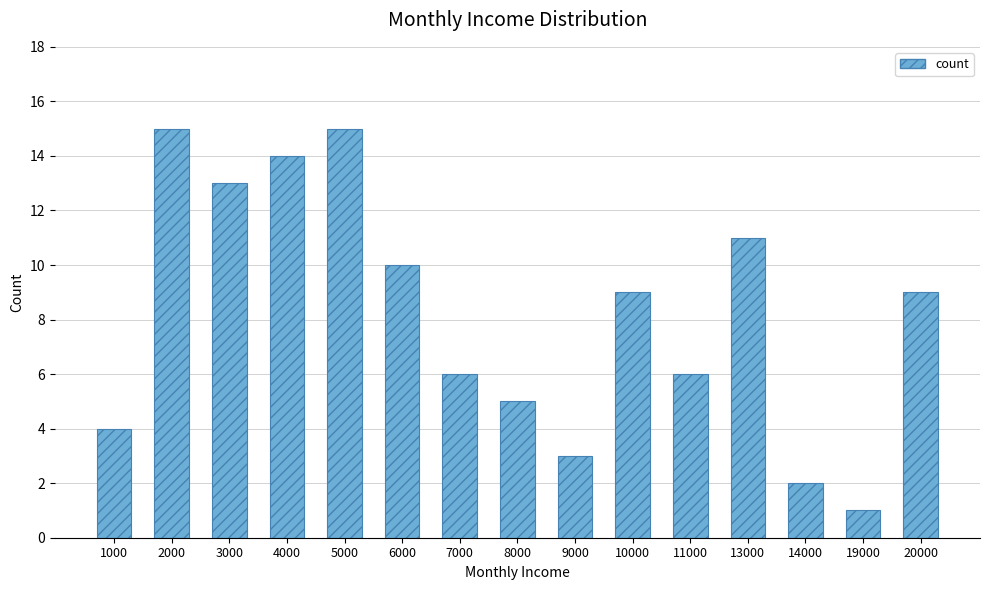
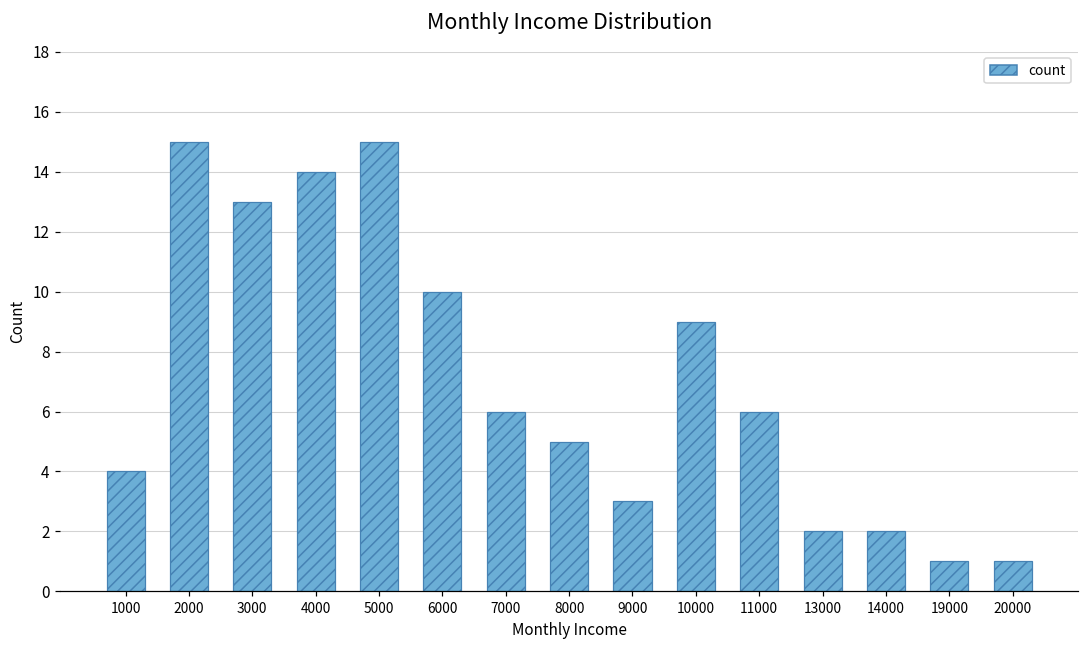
13000: 11 -> 2
20000: 9 -> 1
